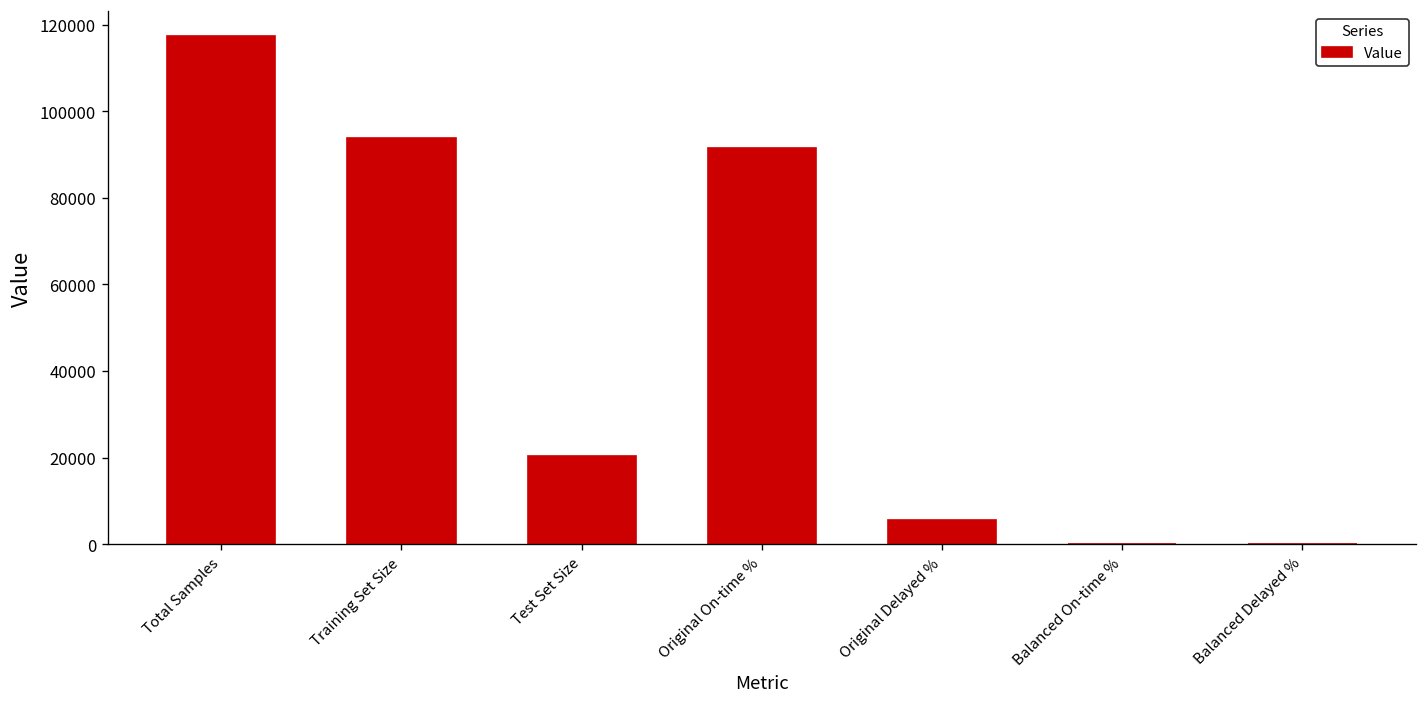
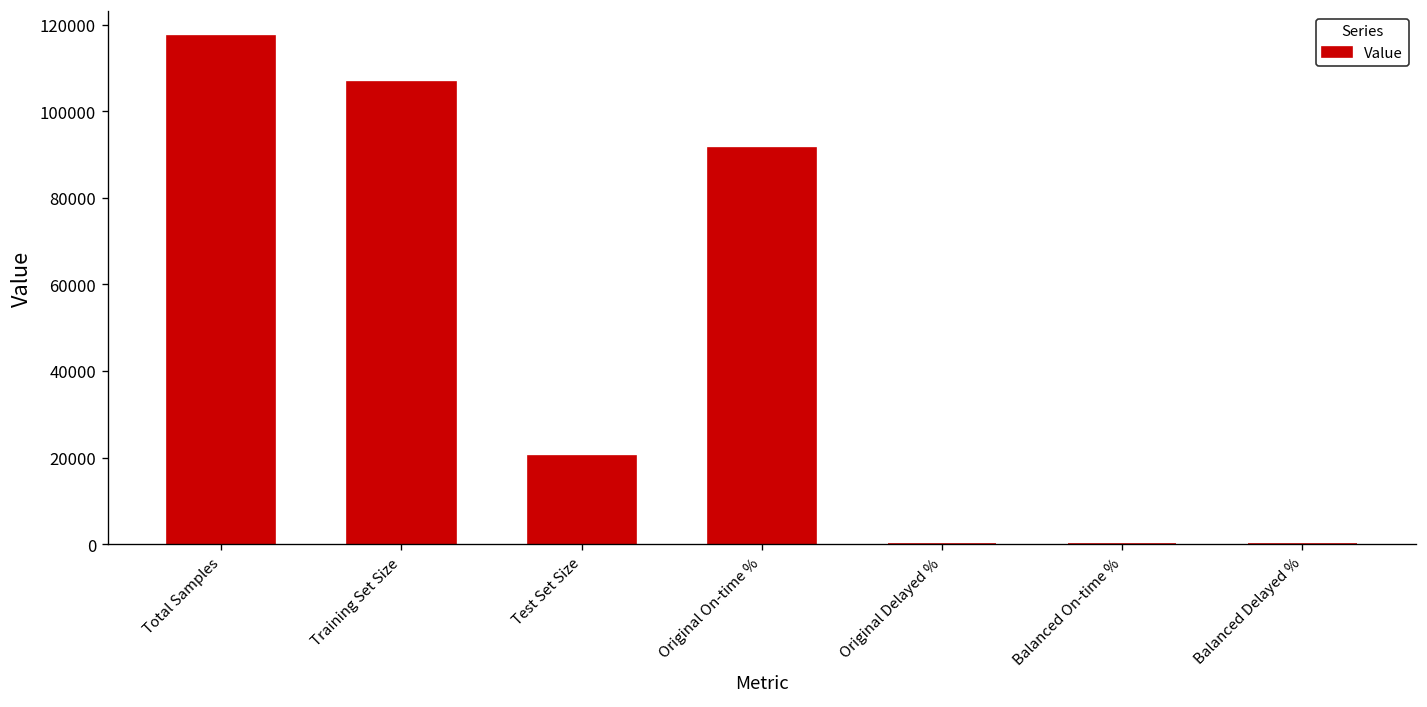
Training Set Size: 94000 -> 107000
Original Delayed %: 5000 -> 0
